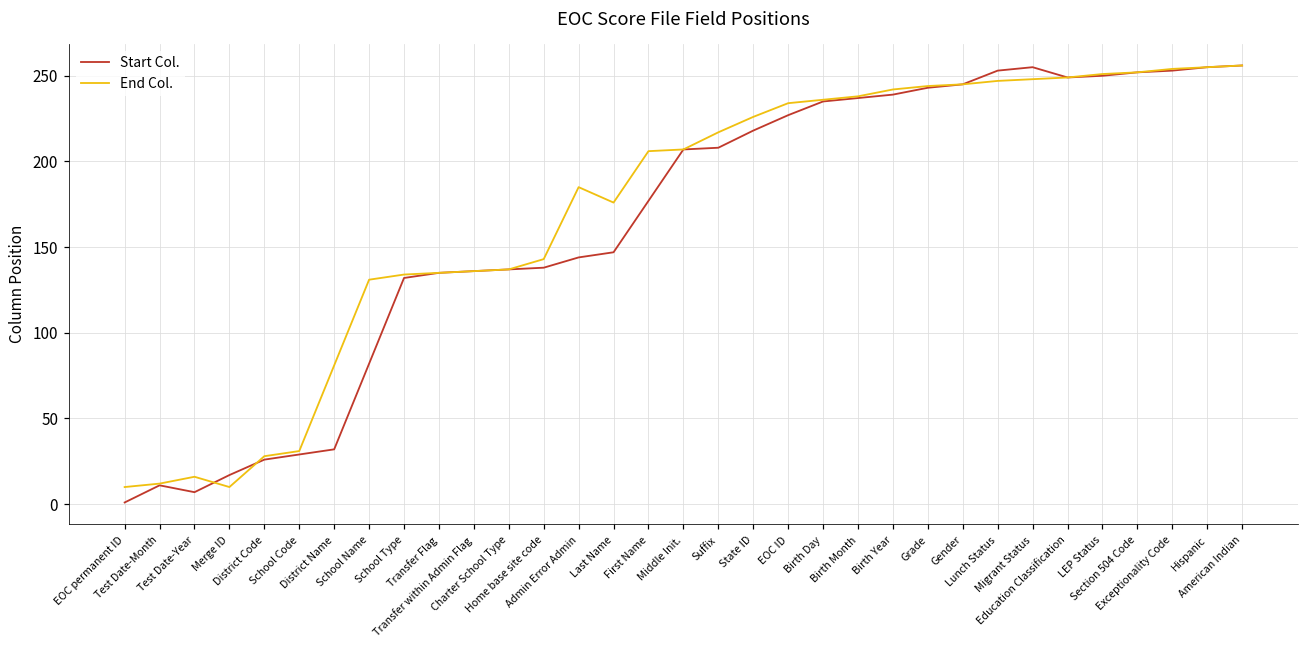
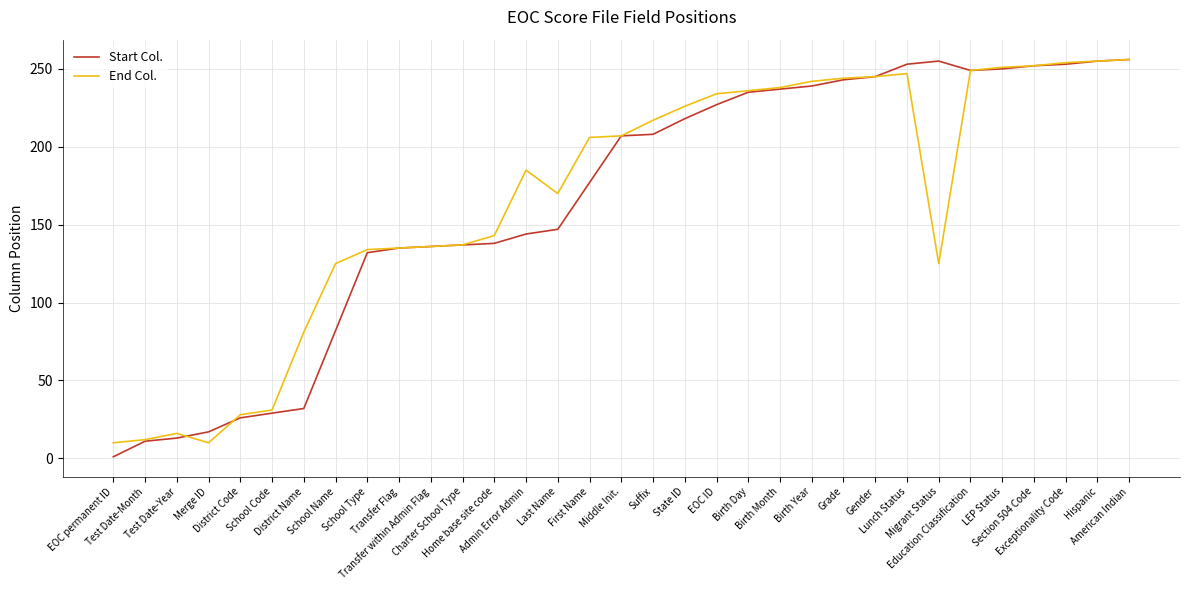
Start Col., Test Date-Year: 7 -> 13
End Col., School Name: 131 -> 125
End Col., Last Name: 176 -> 170
End Col., Migrant Status: 248 -> 125
